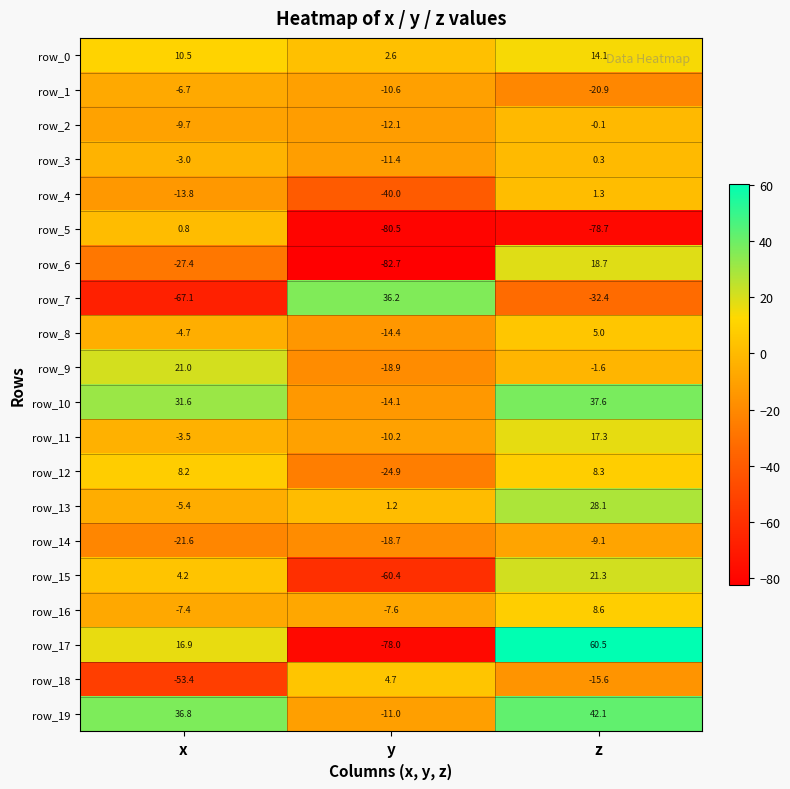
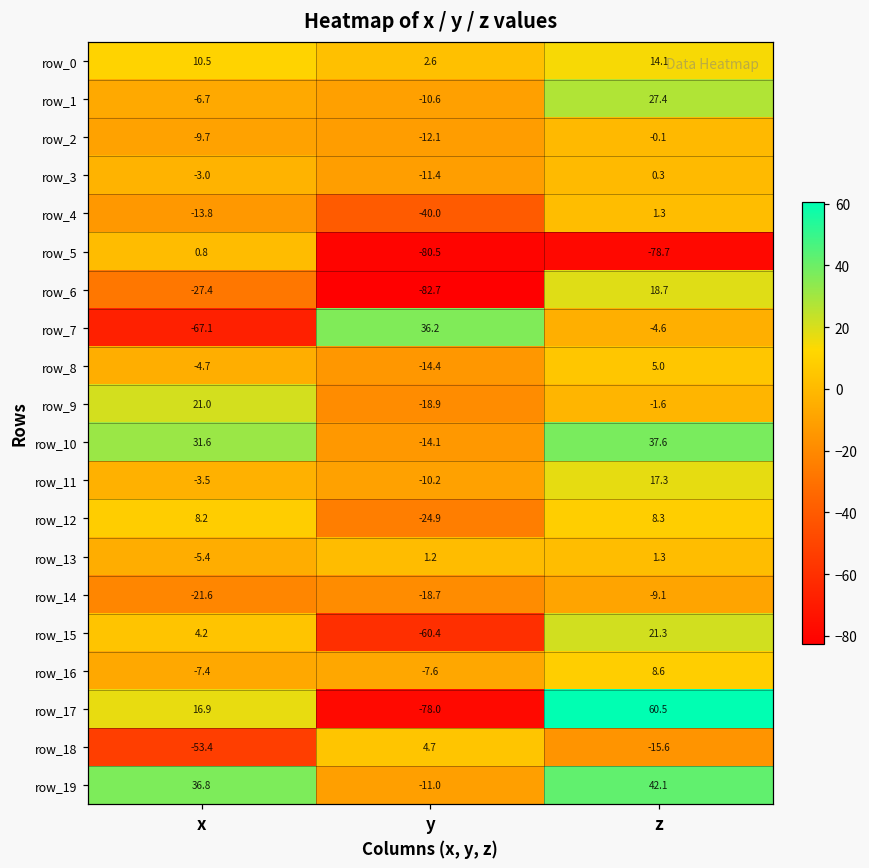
row_1, z: -20.9 -> 27.4
row_7, z: -32.4 -> -4.6
row_13, z: 28.1 -> 1.3
